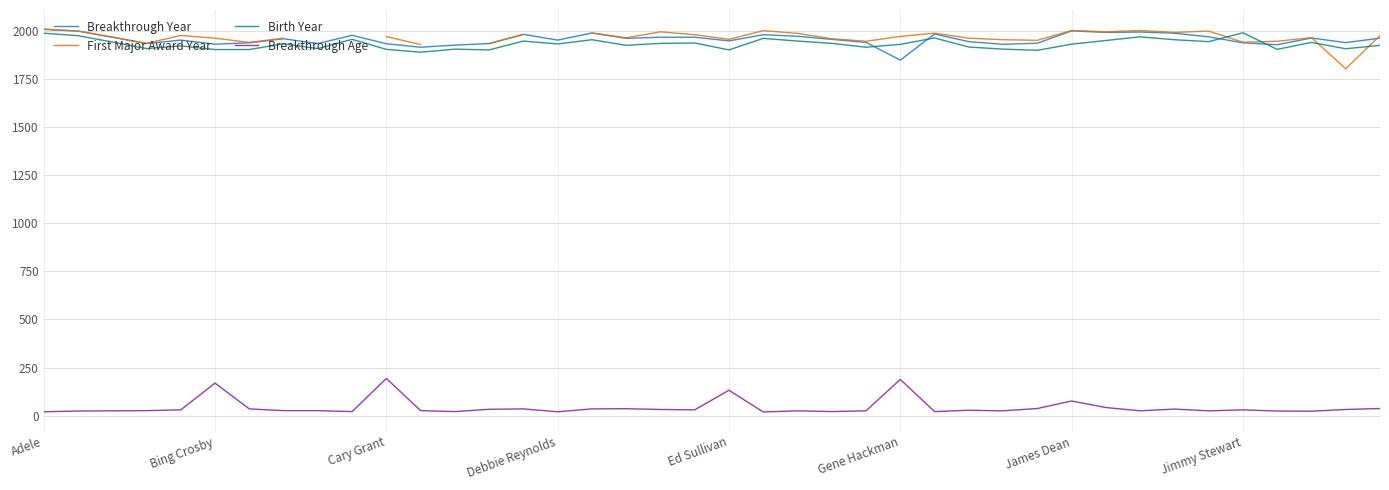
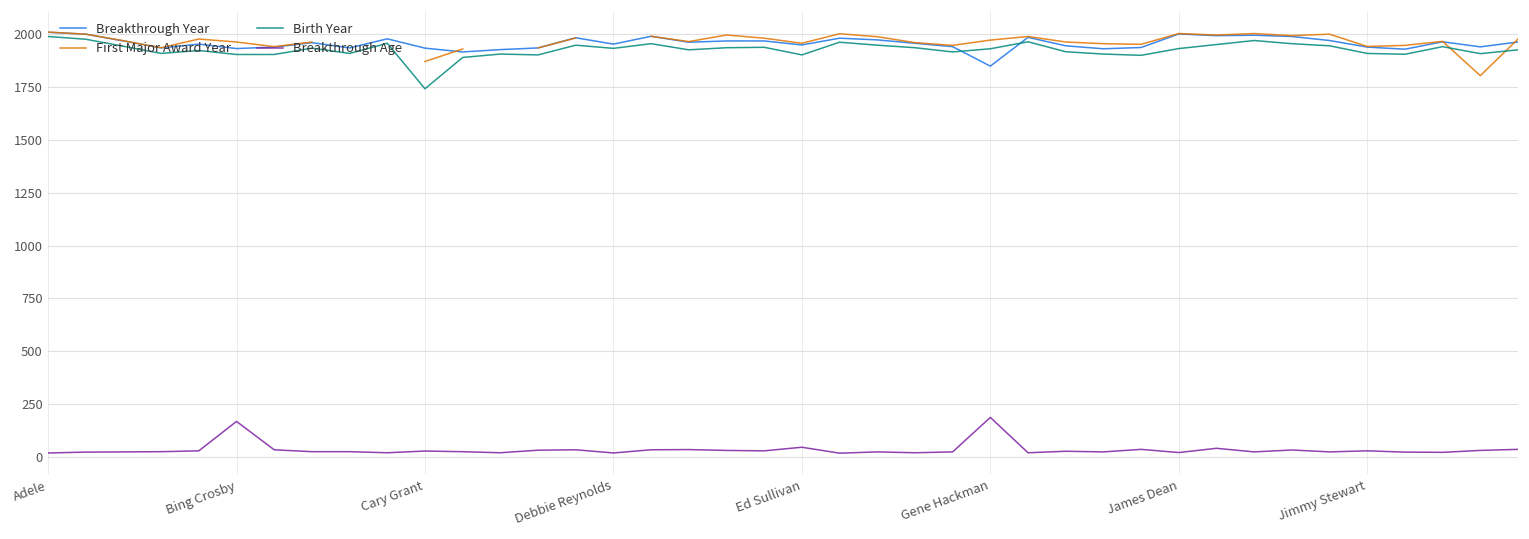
First Major Award Year, Cary Grant: 1970 -> 1870
Birth Year, Cary Grant: 1900 -> 1740
Breakthrough Age, Cary Grant: 190 -> 30
Breakthrough Age, Ed Sullivan: 130 -> 50
Breakthrough Age, James Dean: 80 -> 20
Birth Year, Jimmy Stewart: 1990 -> 1910
